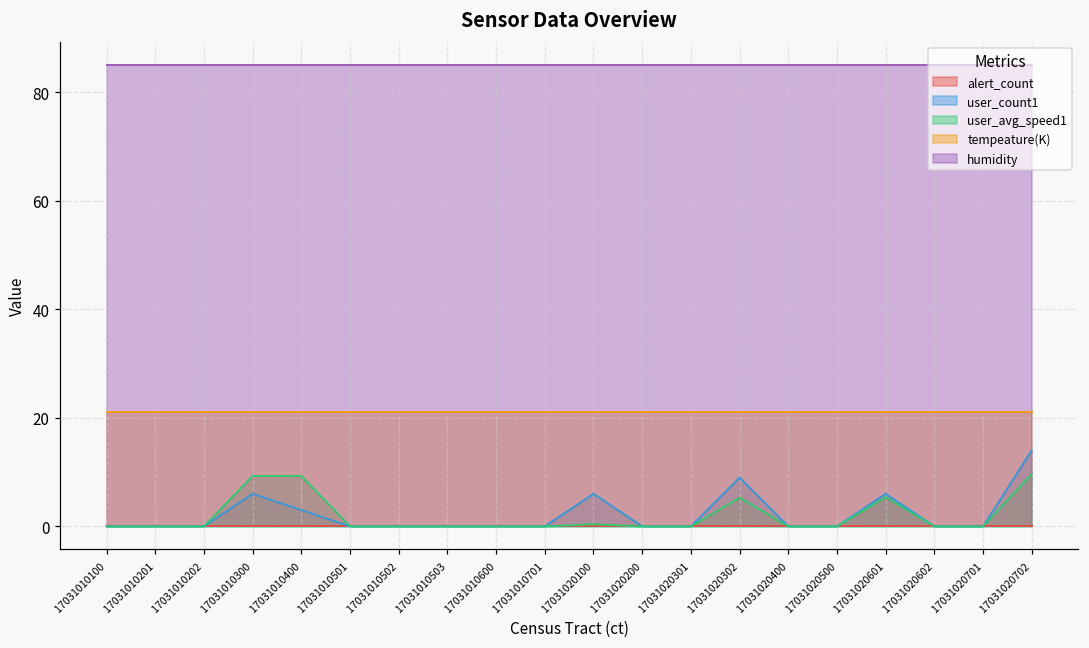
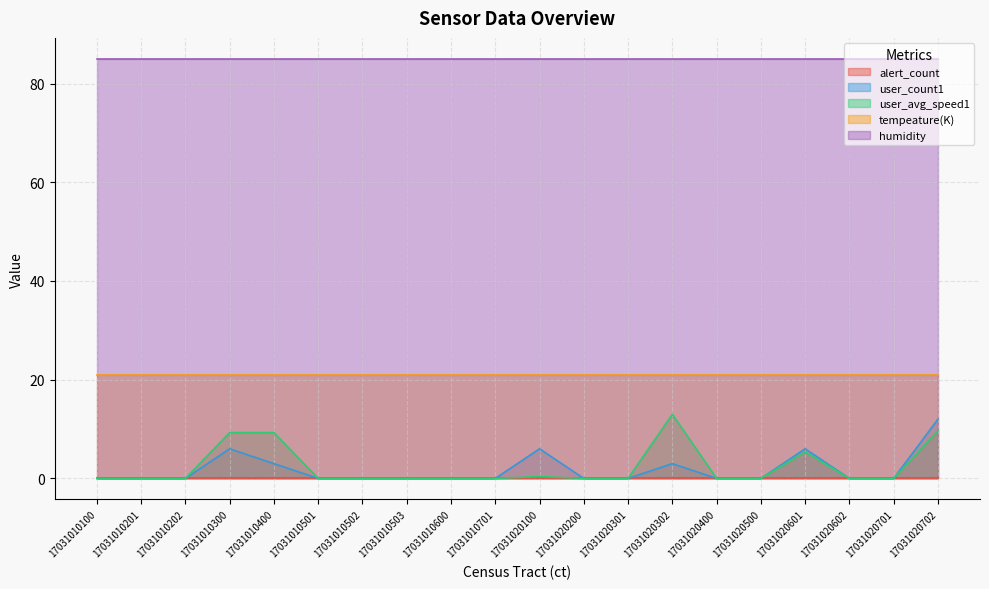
user_count1, 17031020302: 9 -> 3
user_avg_speed1, 17031020302: 5 -> 13
user_count1, 17031020702: 14 -> 12
